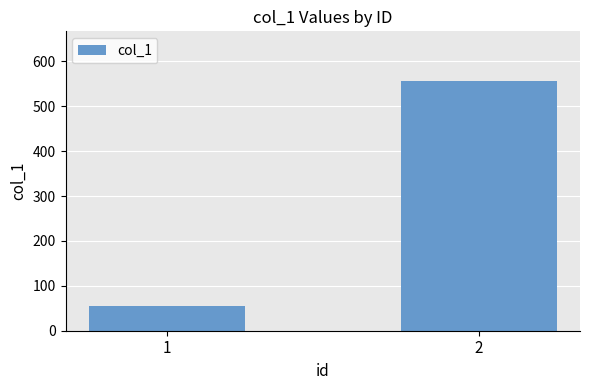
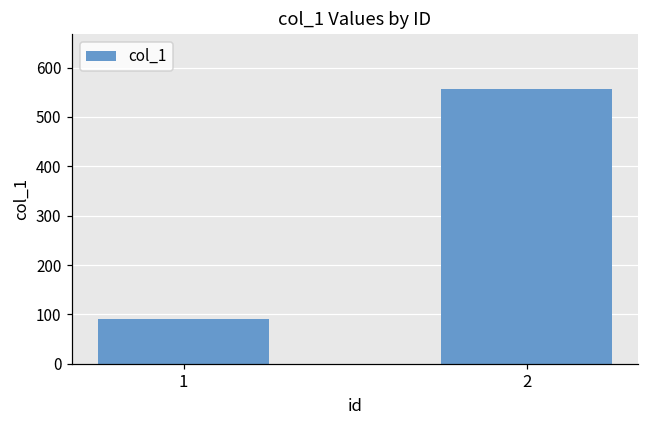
1: 60 -> 90
